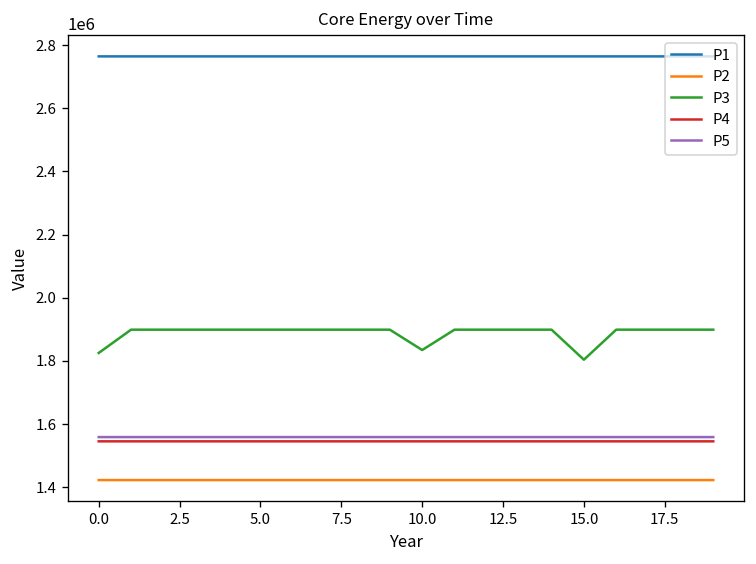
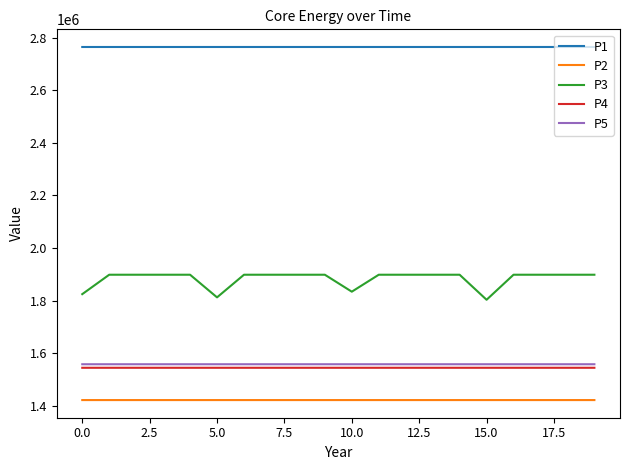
P3, 5.0: 1900000 -> 1810000
